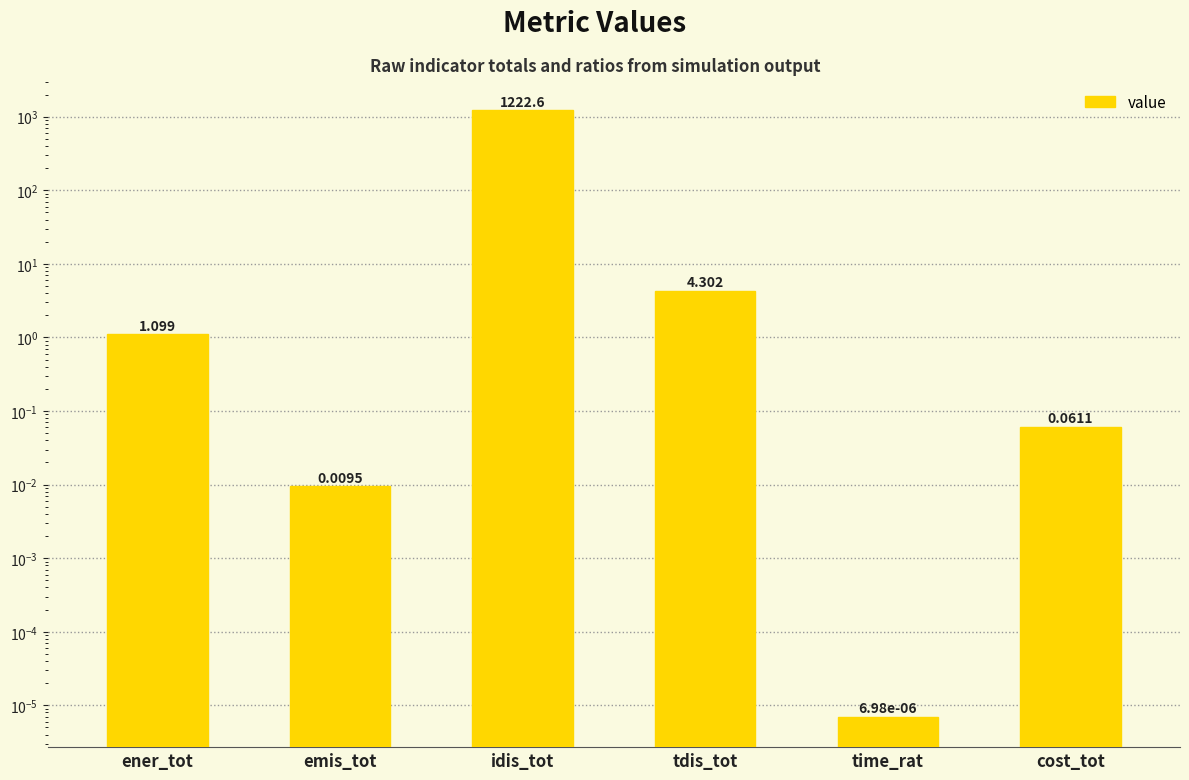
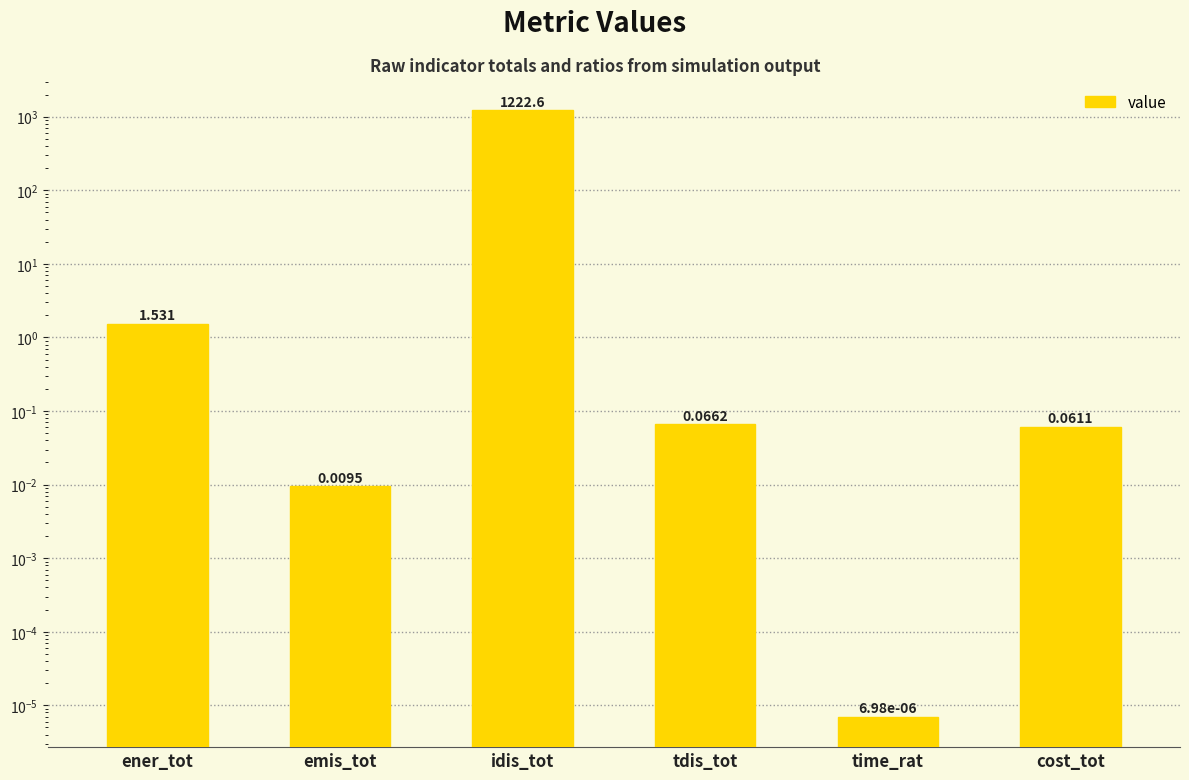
ener_tot: 1.099 -> 1.531
tdis_tot: 4.302 -> 0.0662
